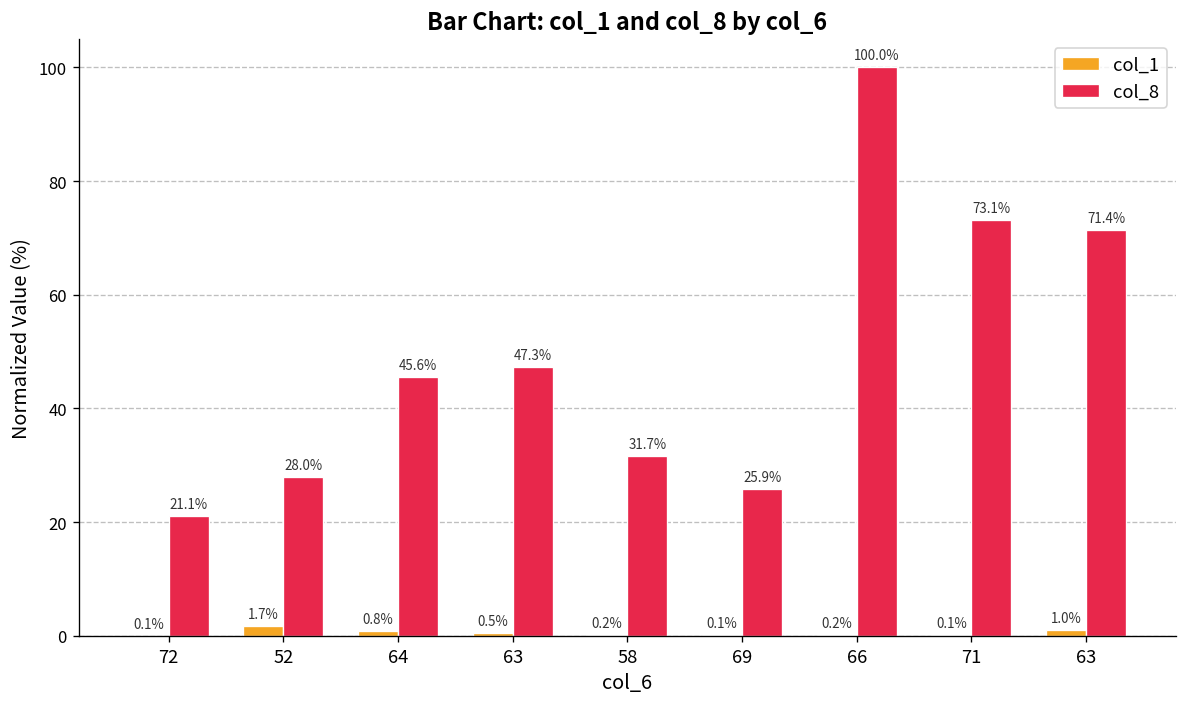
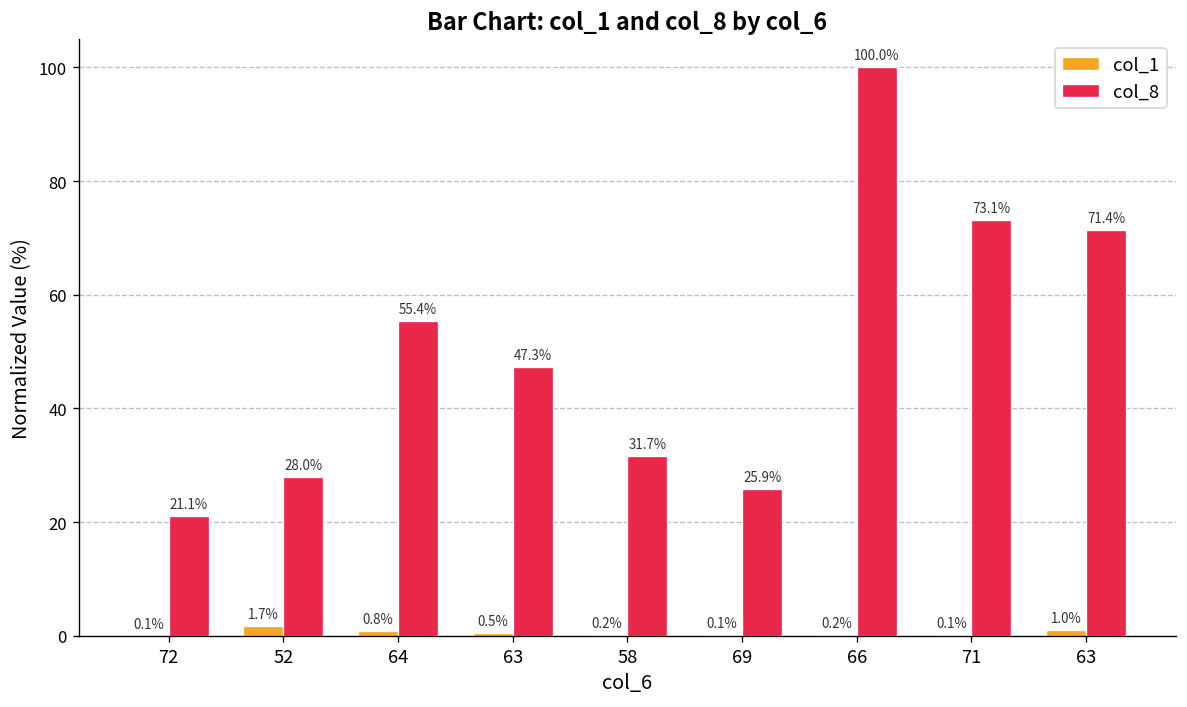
col_8, 64: 45.6% -> 55.4%
